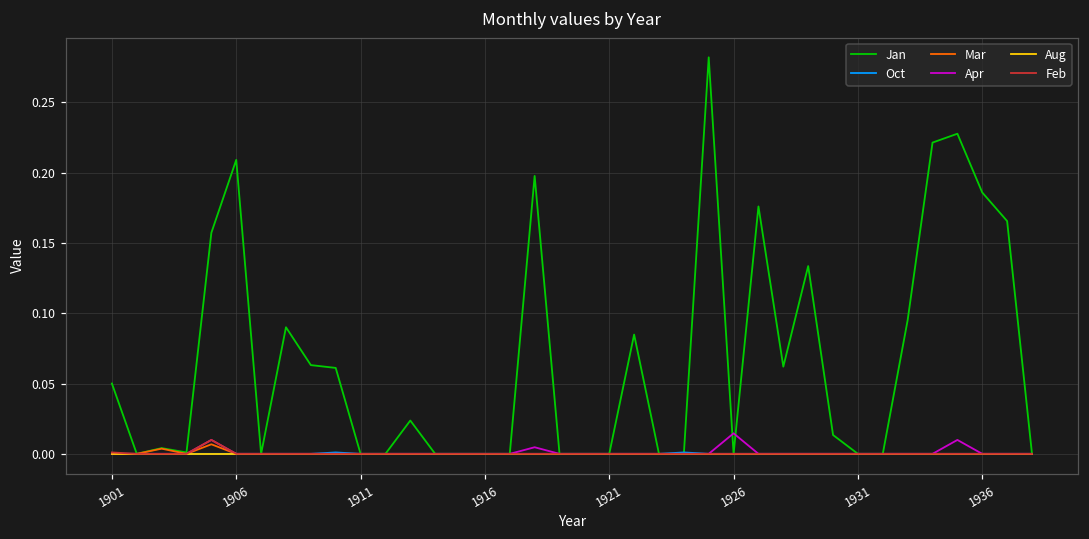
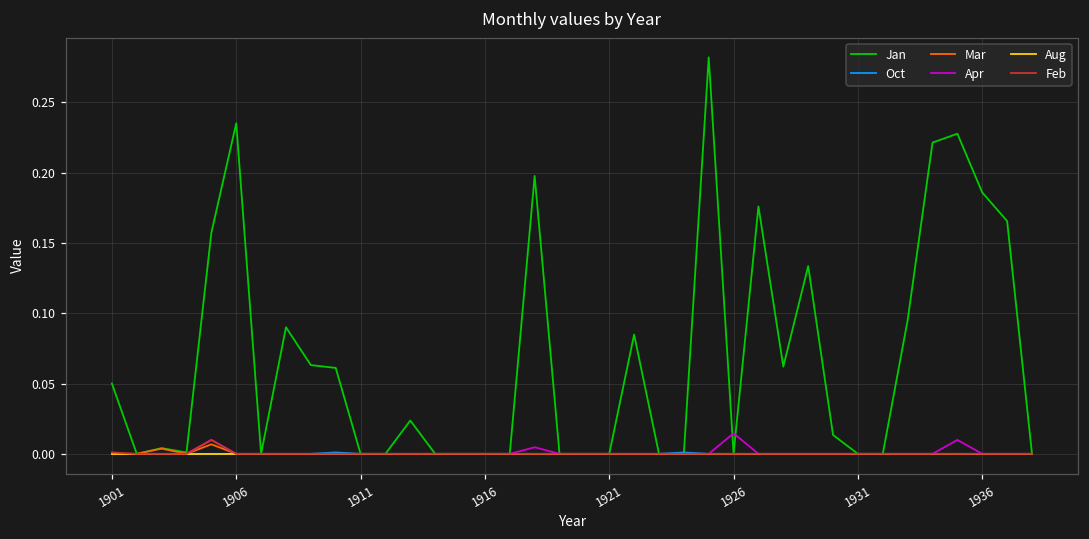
Jan, 1906: 0.209 -> 0.235
